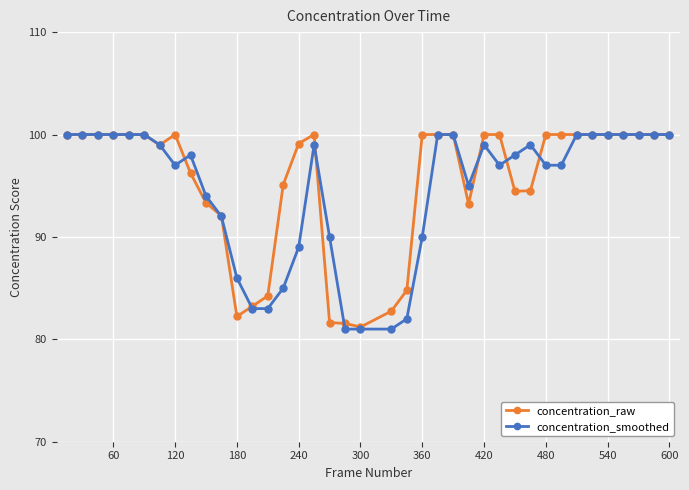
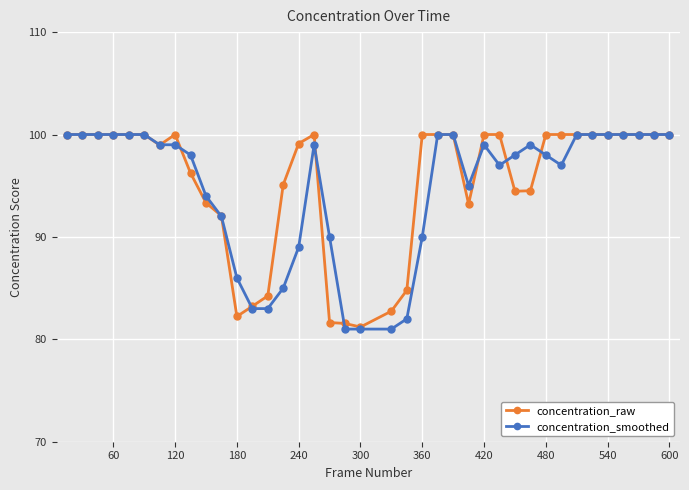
concentration_smoothed, 120: 97 -> 99
concentration_smoothed, 480: 97 -> 98
